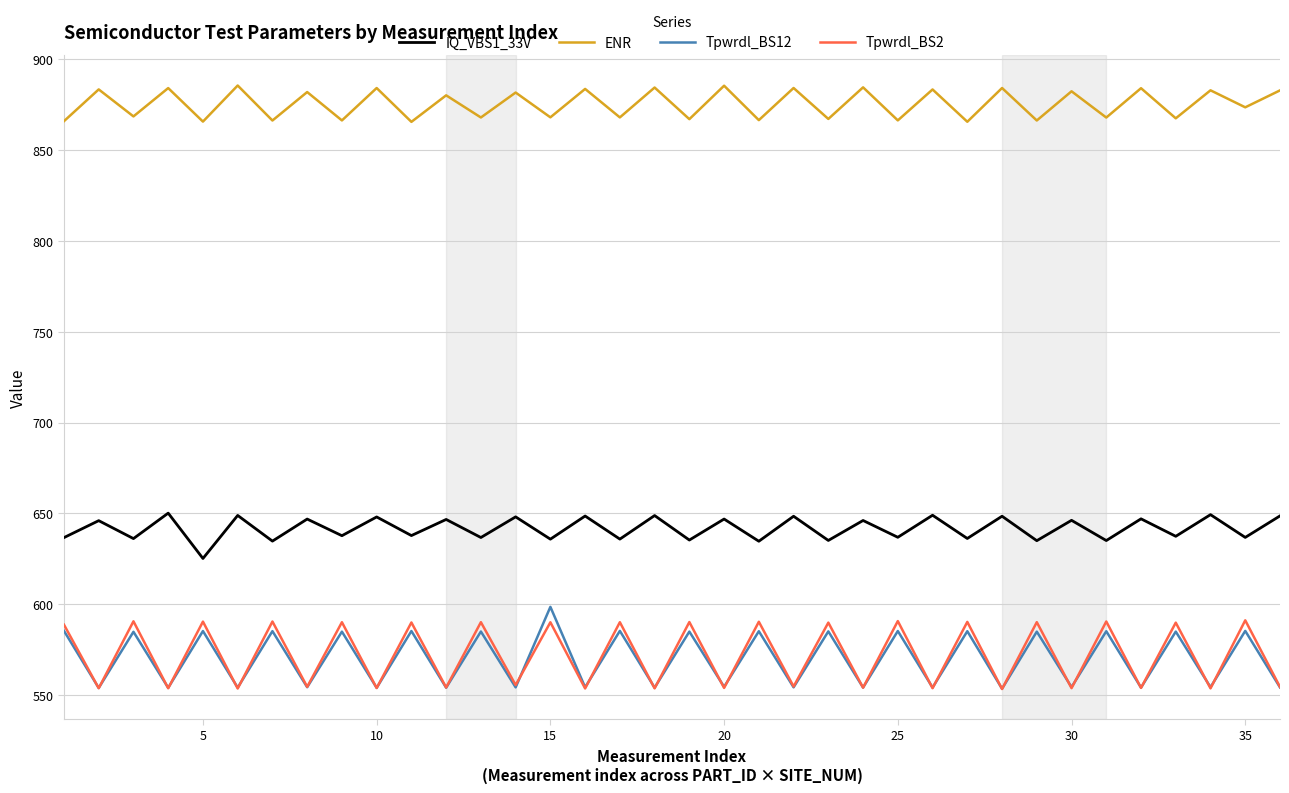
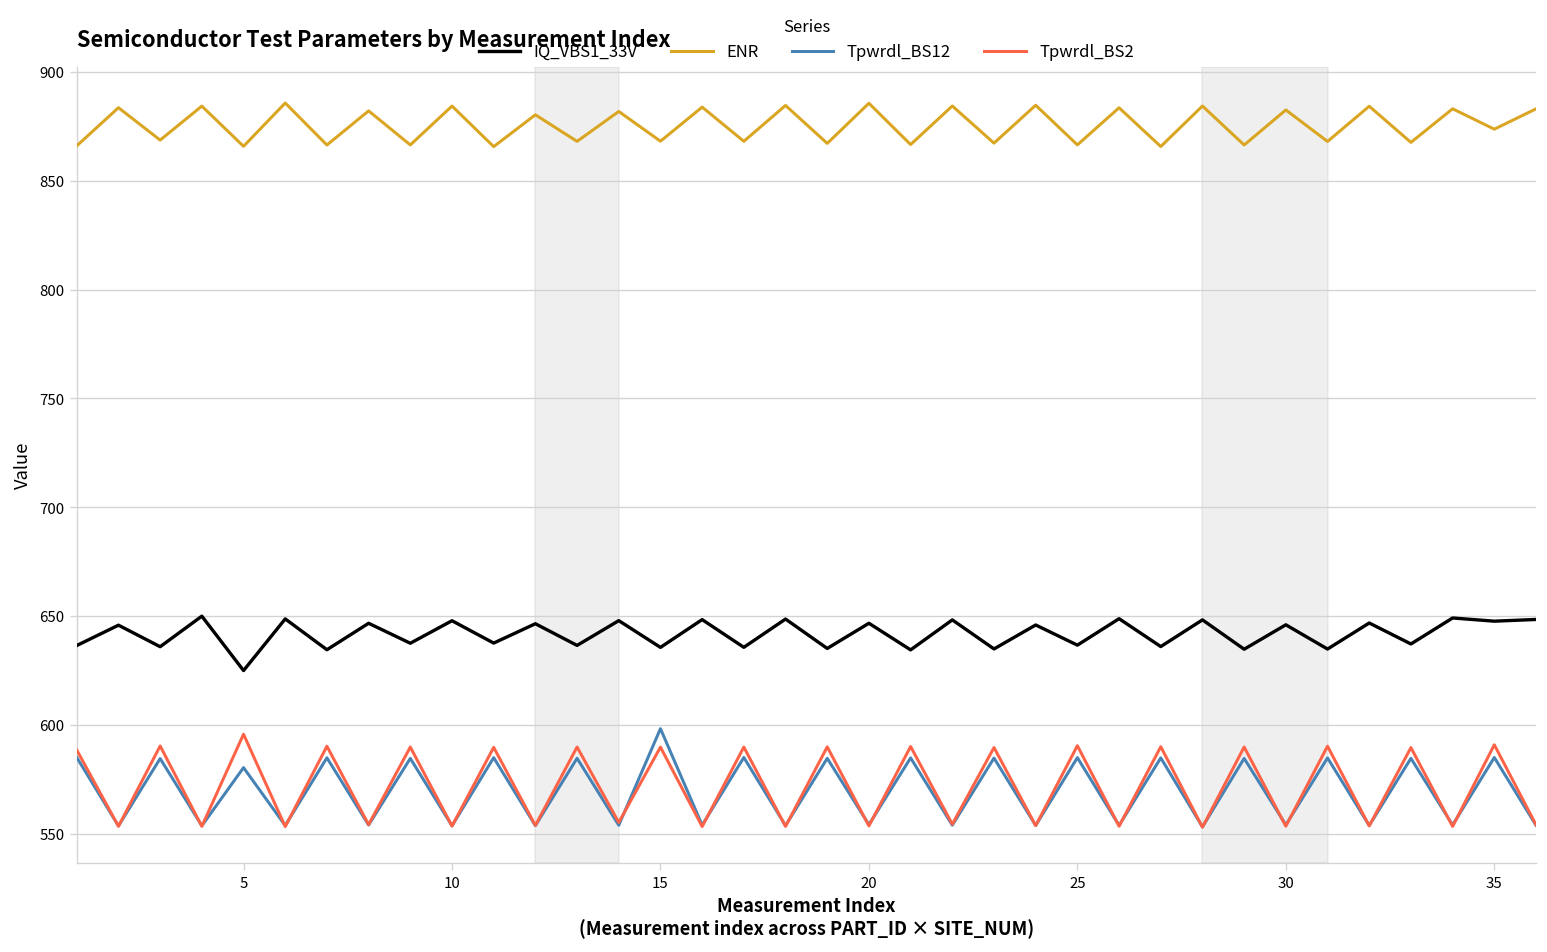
Tpwrdl_BS12, 5: 585 -> 581
Tpwrdl_BS2, 5: 590 -> 596
IQ_VBS1_33V, 35: 637 -> 648
